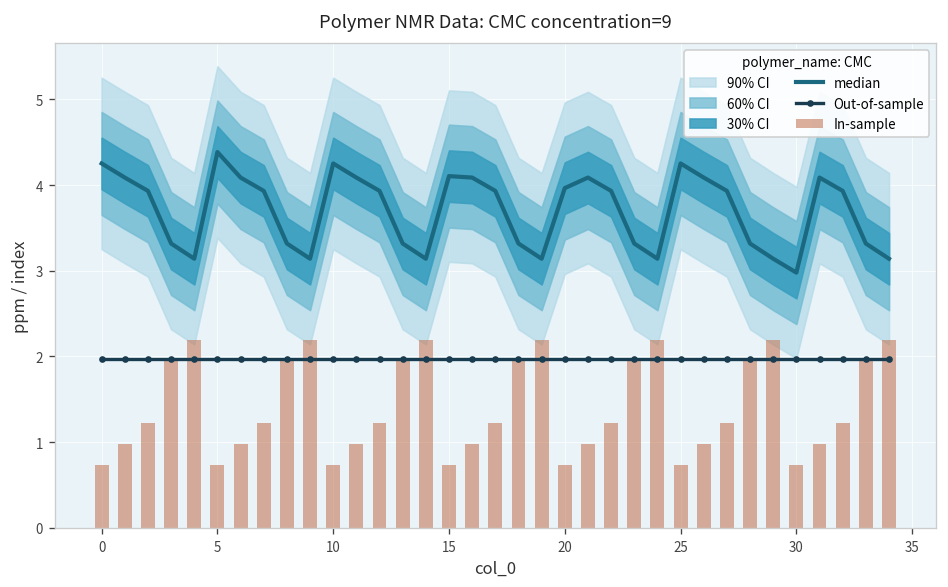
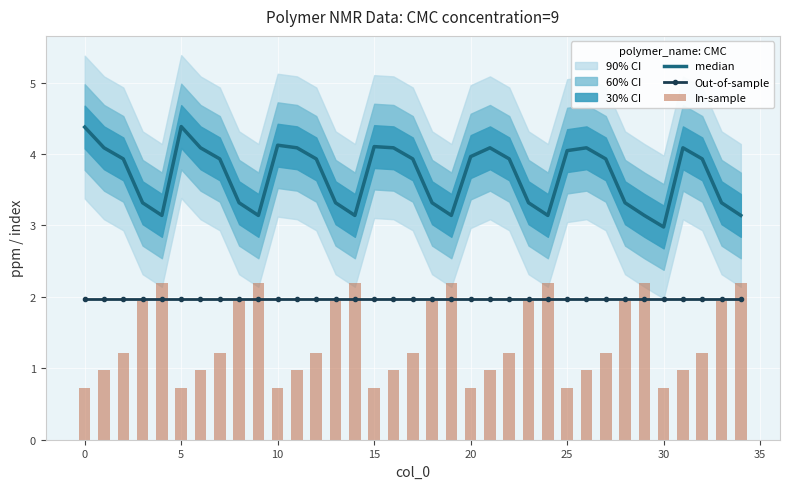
median, 0: 4.3 -> 4.4
median, 10: 4.3 -> 4.1
median, 25: 4.3 -> 4.0
